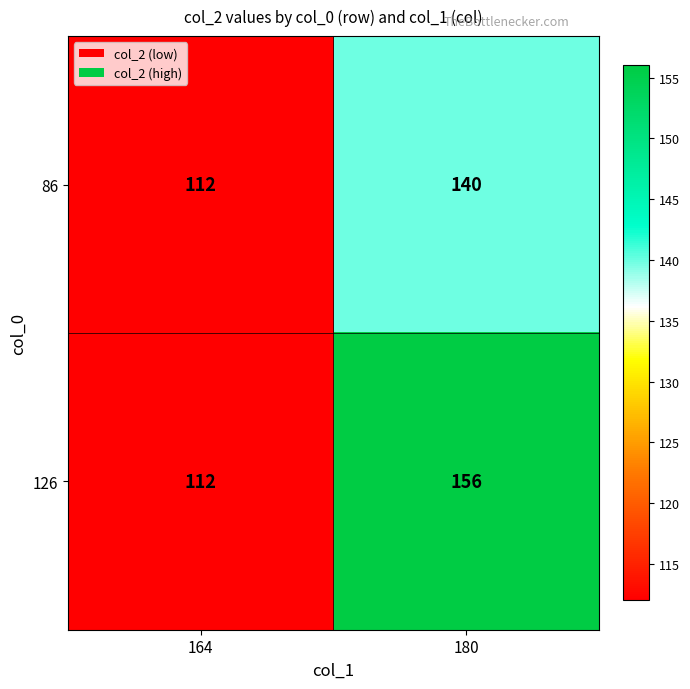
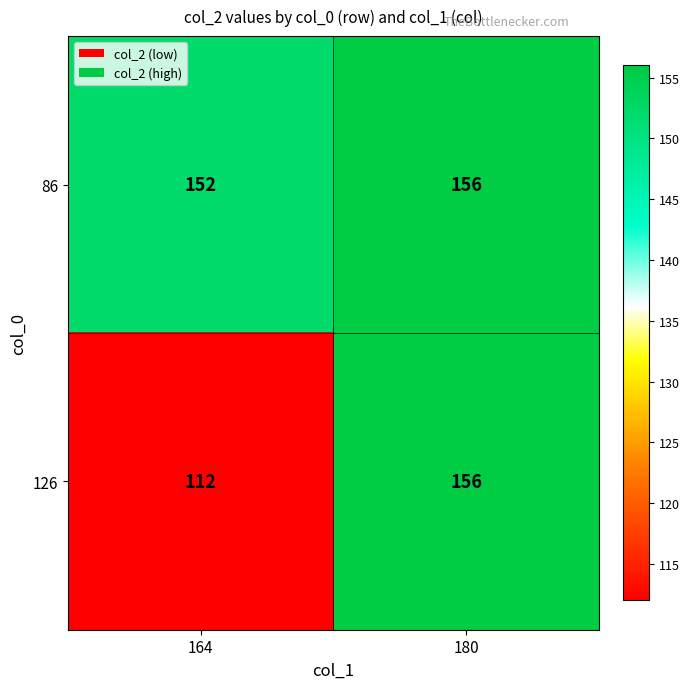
86, 164: 112 -> 152
86, 180: 140 -> 156
